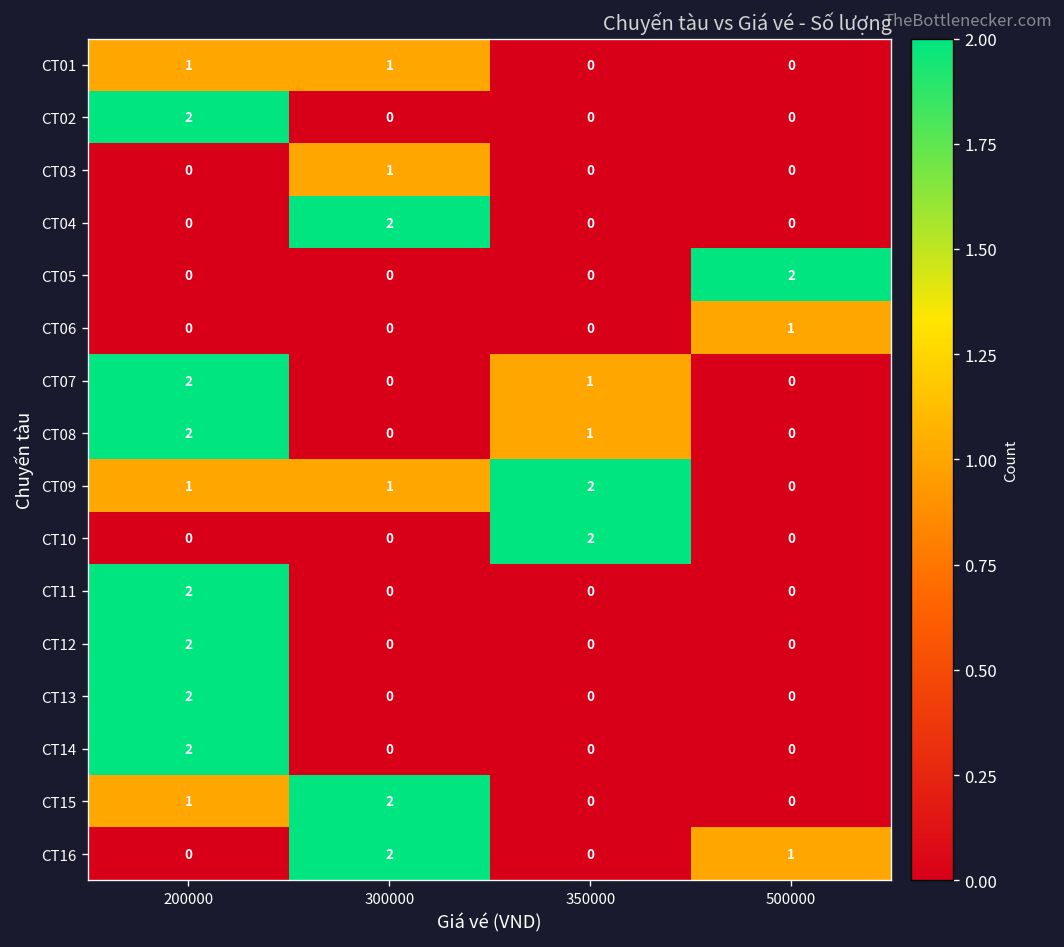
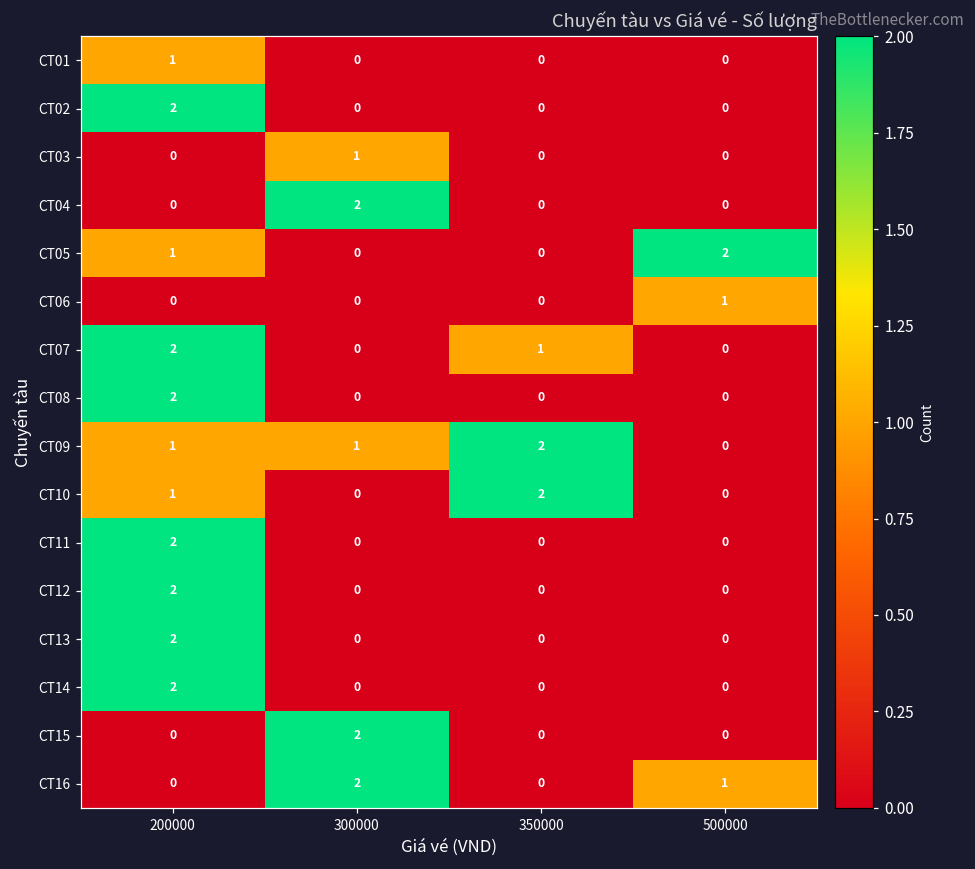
CT01, 300000: 1 -> 0
CT05, 200000: 0 -> 1
CT08, 350000: 1 -> 0
CT10, 200000: 0 -> 1
CT15, 200000: 1 -> 0
